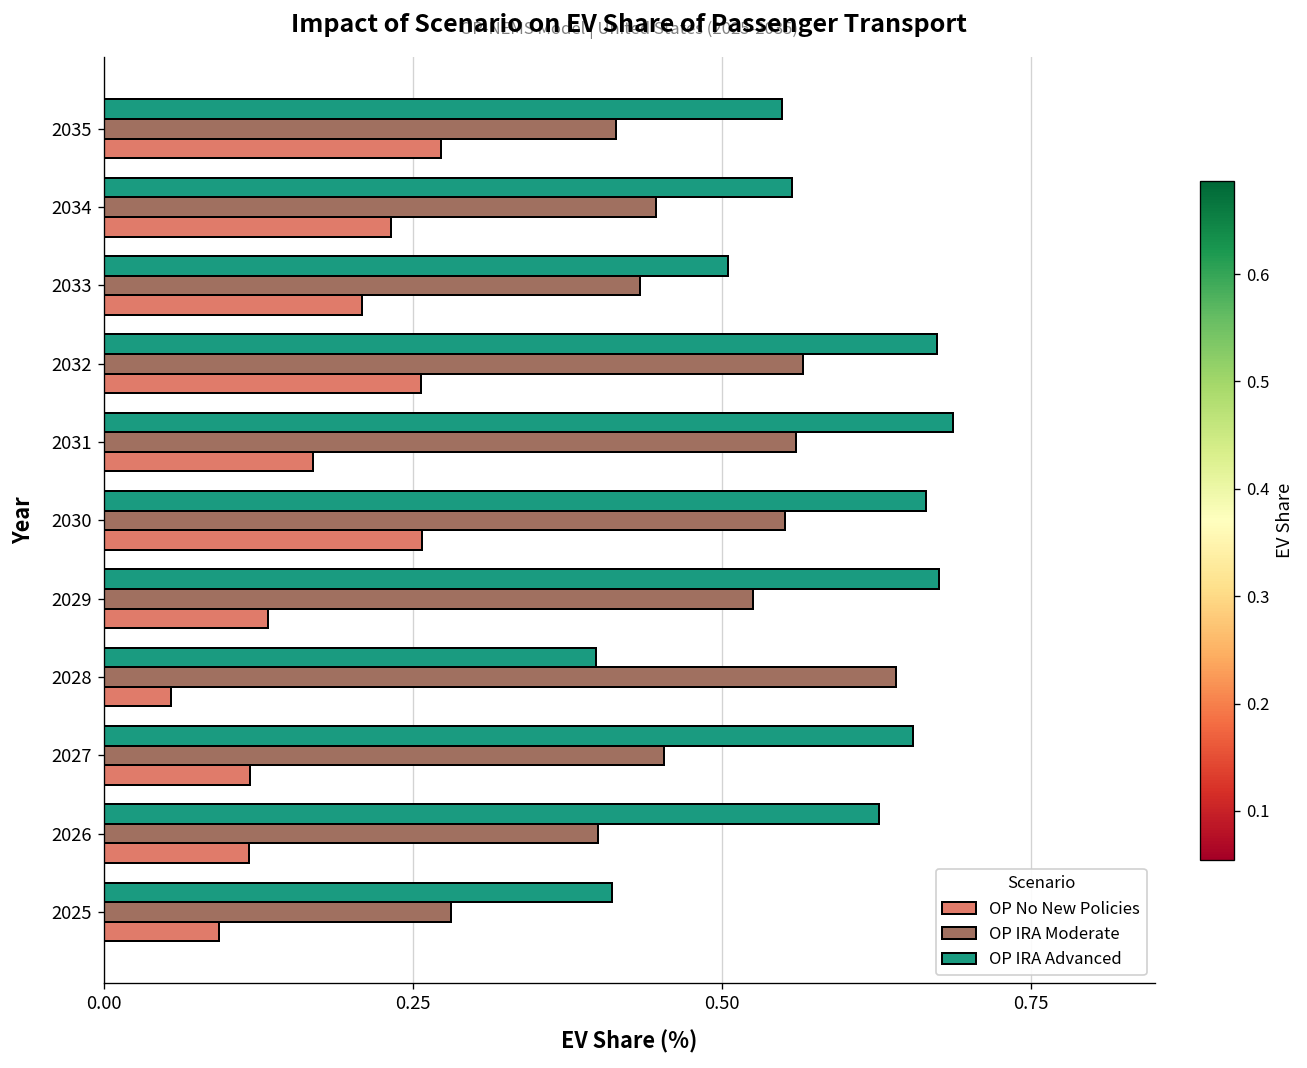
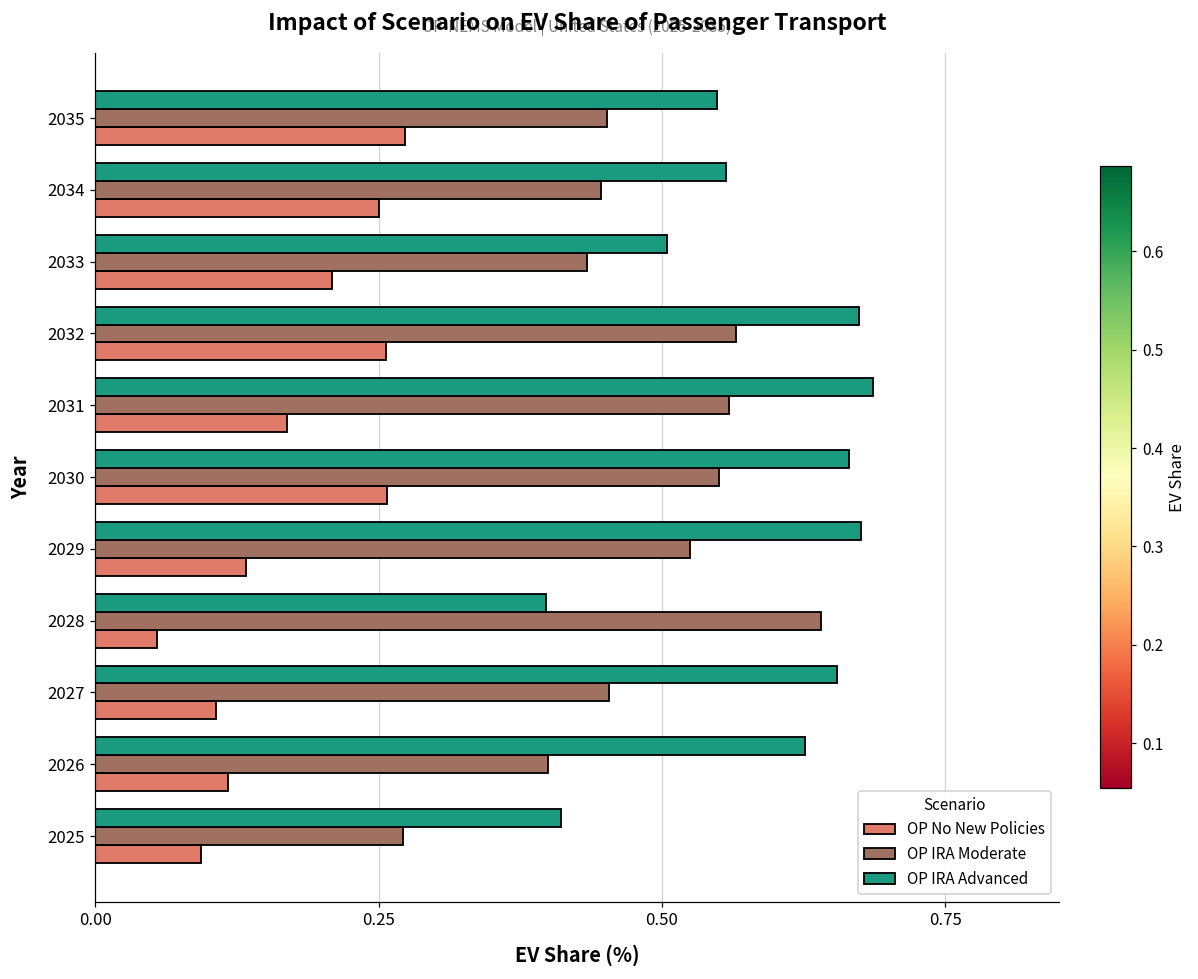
OP IRA Moderate, 2035: 0.414 -> 0.452
OP No New Policies, 2034: 0.232 -> 0.250
OP No New Policies, 2027: 0.118 -> 0.107
OP IRA Moderate, 2025: 0.281 -> 0.271
